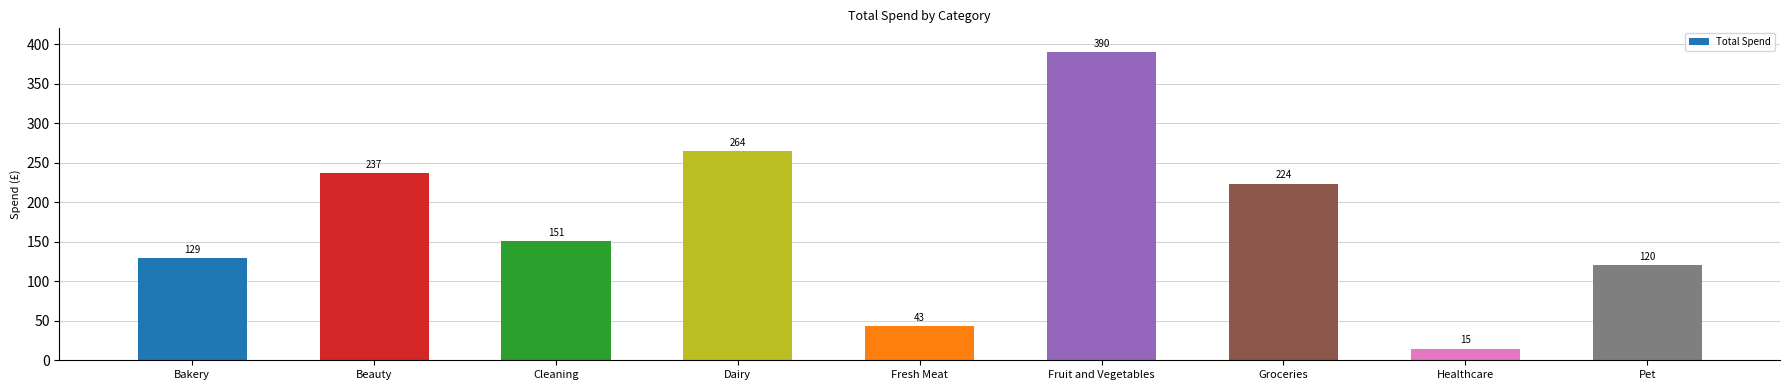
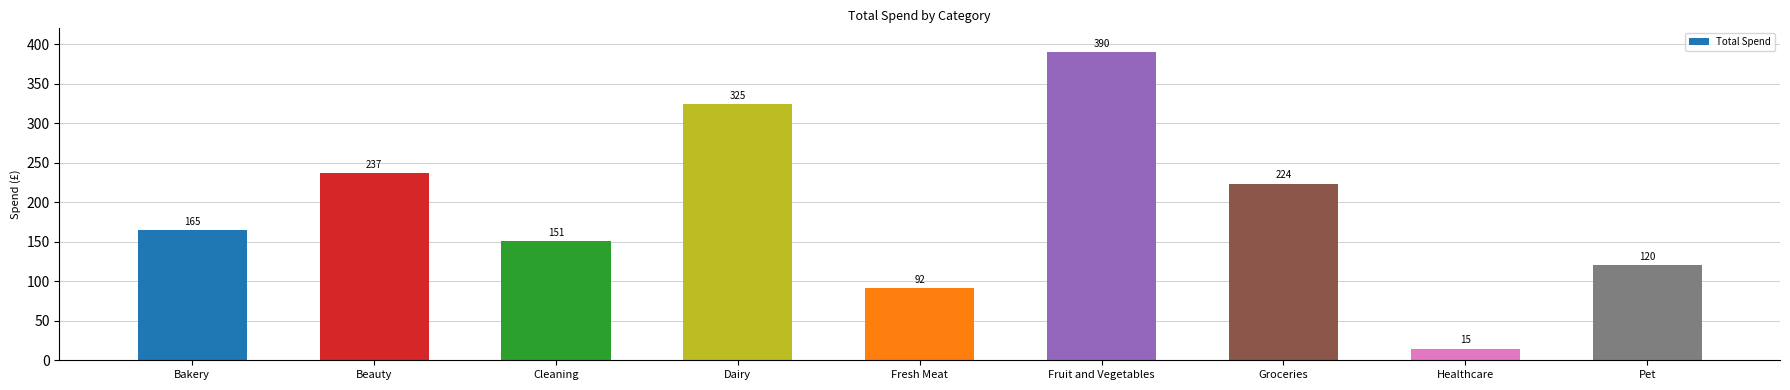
Bakery: 129 -> 165
Dairy: 264 -> 325
Fresh Meat: 43 -> 92
